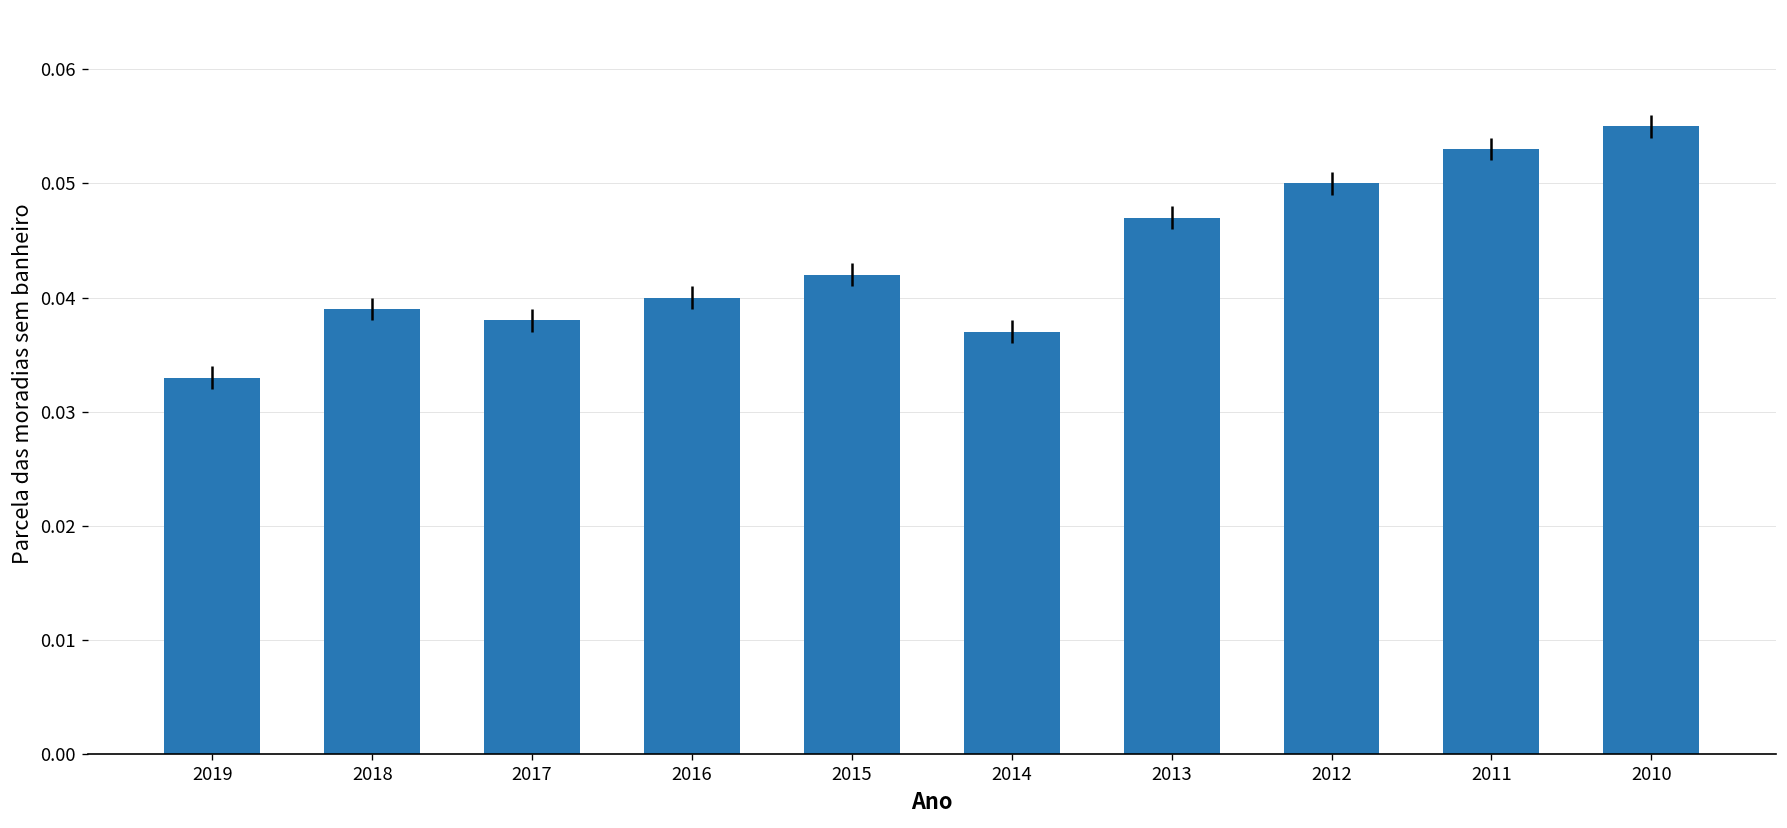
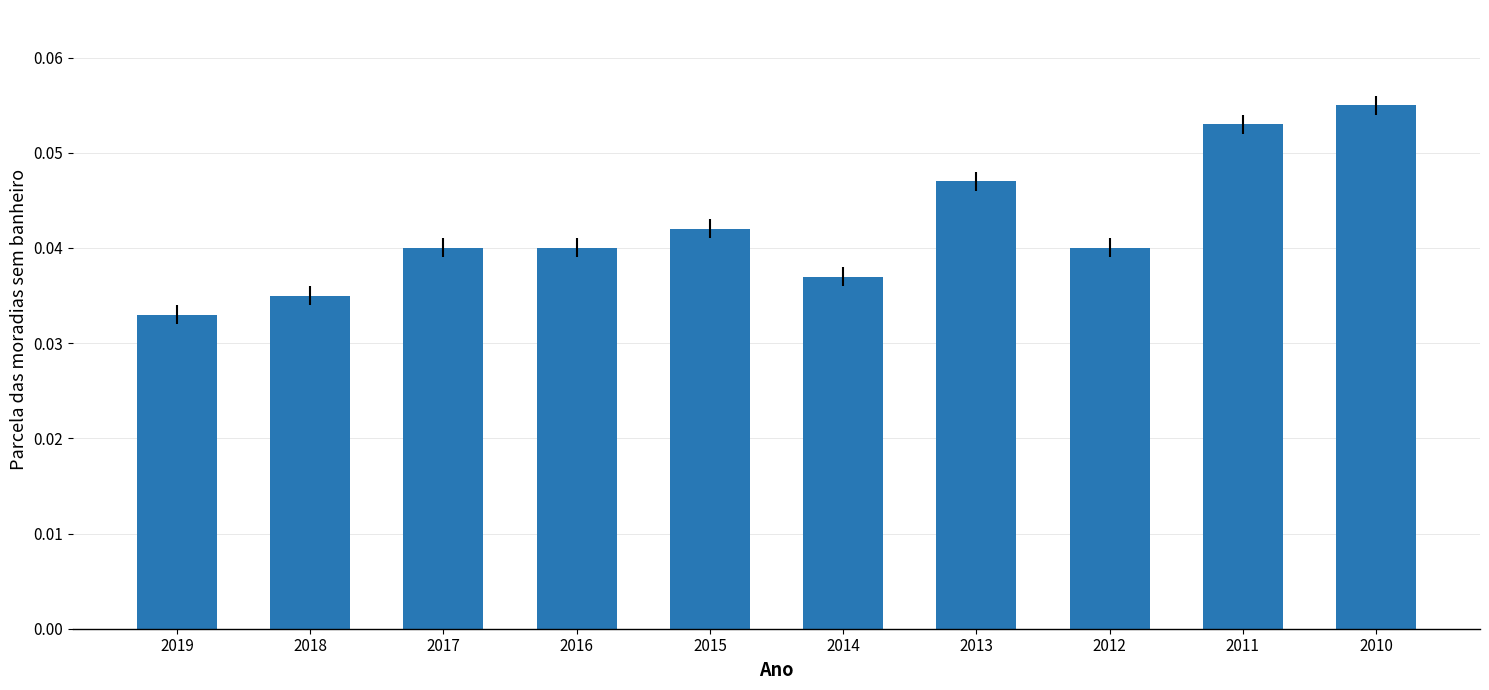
2018: 0.039 -> 0.035
2017: 0.038 -> 0.040
2012: 0.05 -> 0.04
